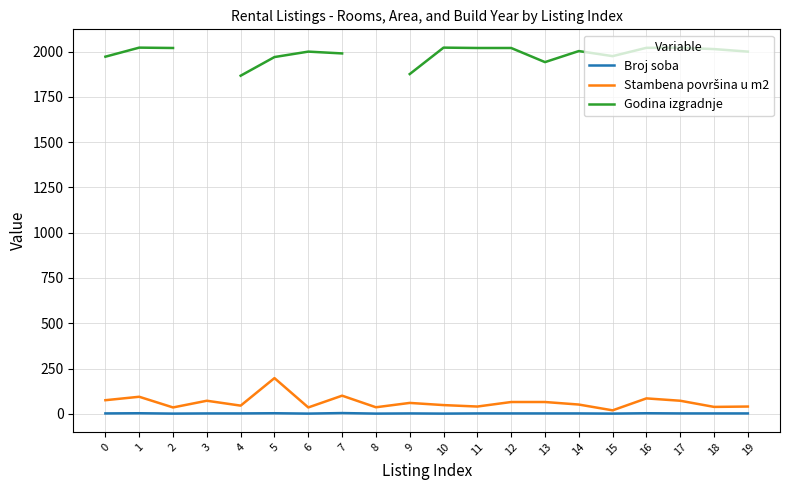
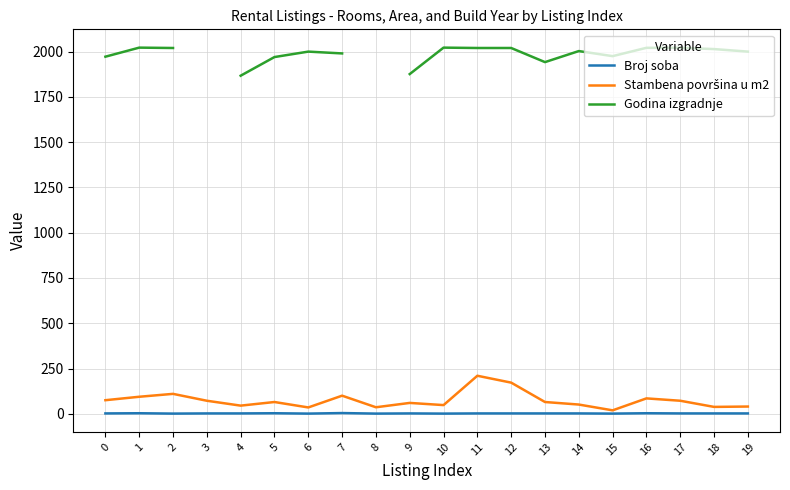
Stambena površina u m2, 2: 40 -> 110
Stambena površina u m2, 5: 200 -> 70
Stambena površina u m2, 11: 40 -> 210
Stambena površina u m2, 12: 70 -> 170
